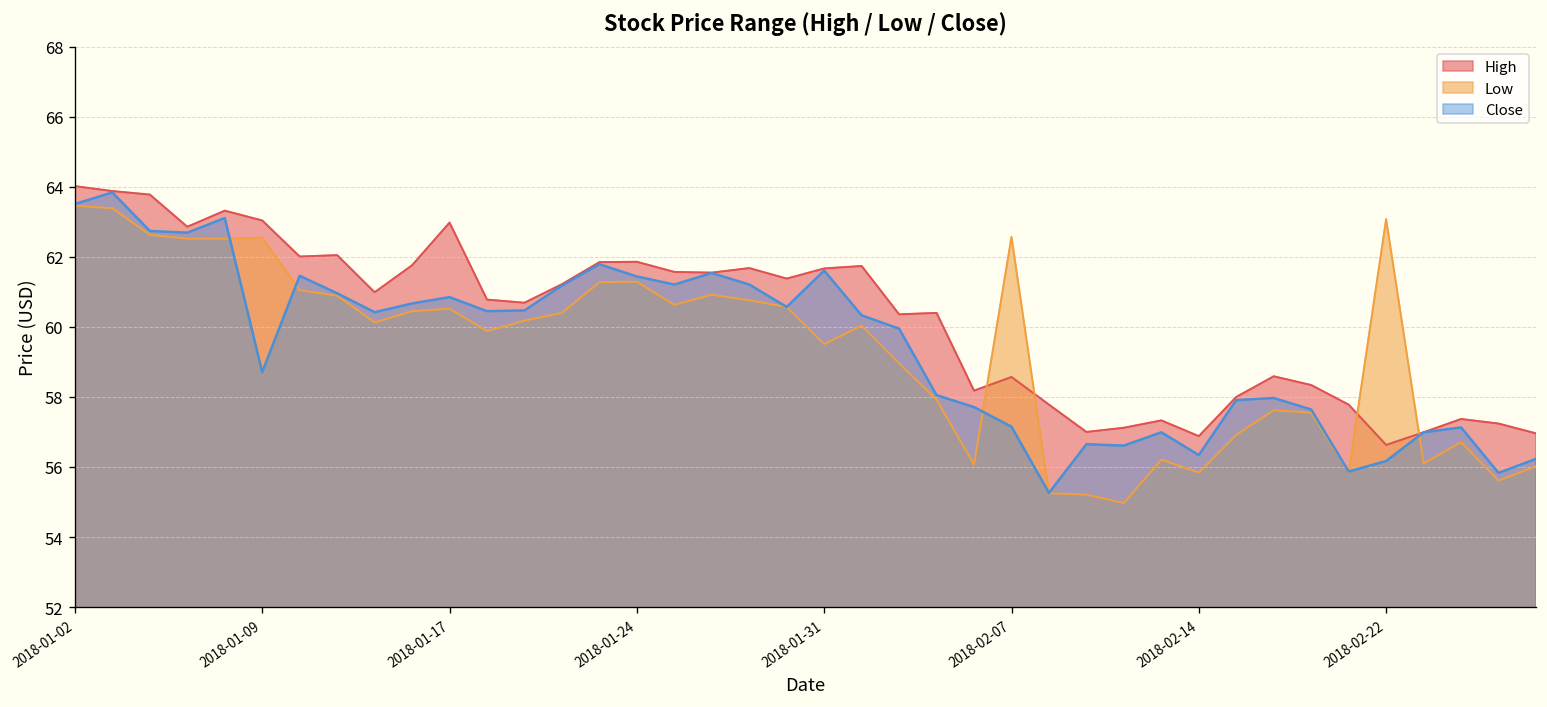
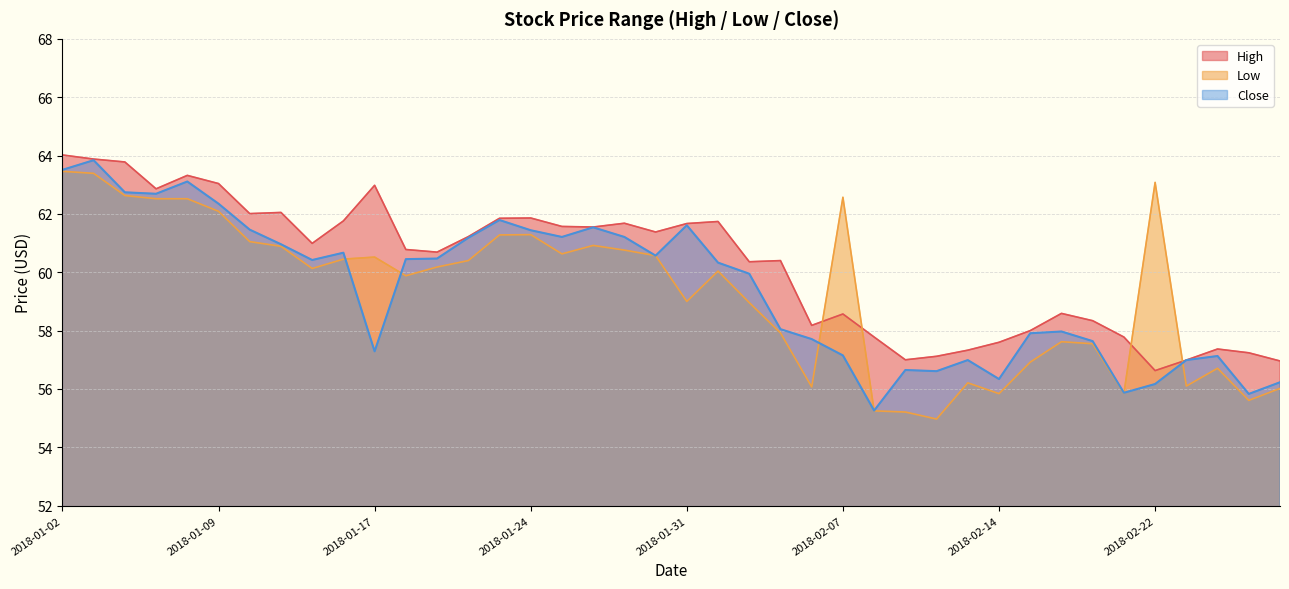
Low, 2018-01-09: 62.6 -> 62.1
Close, 2018-01-09: 58.7 -> 62.4
Close, 2018-01-17: 60.9 -> 57.3
Low, 2018-01-31: 59.5 -> 59.0
High, 2018-02-14: 56.9 -> 57.6
